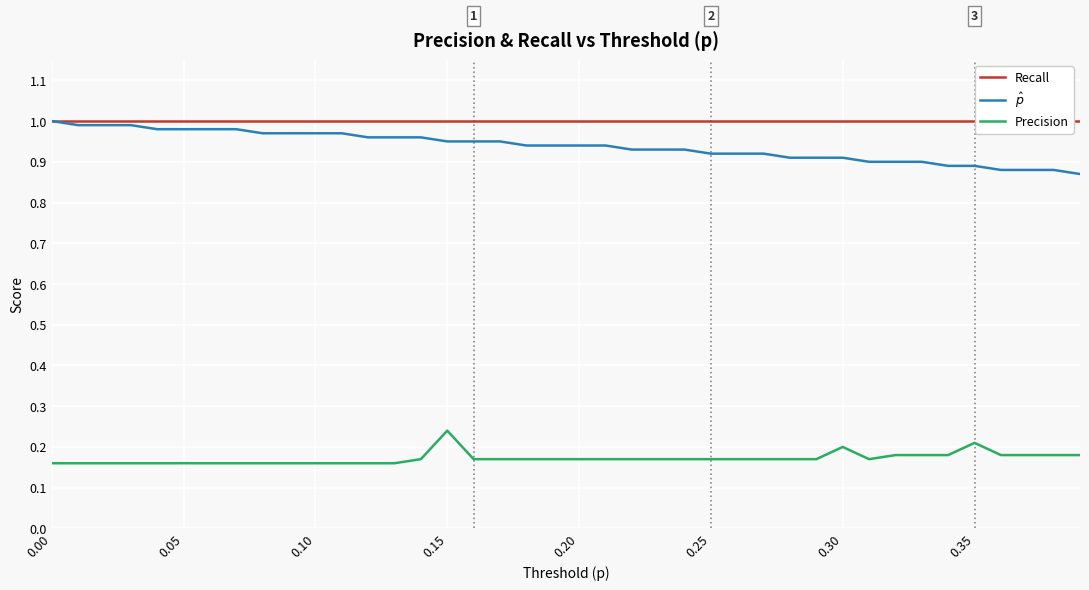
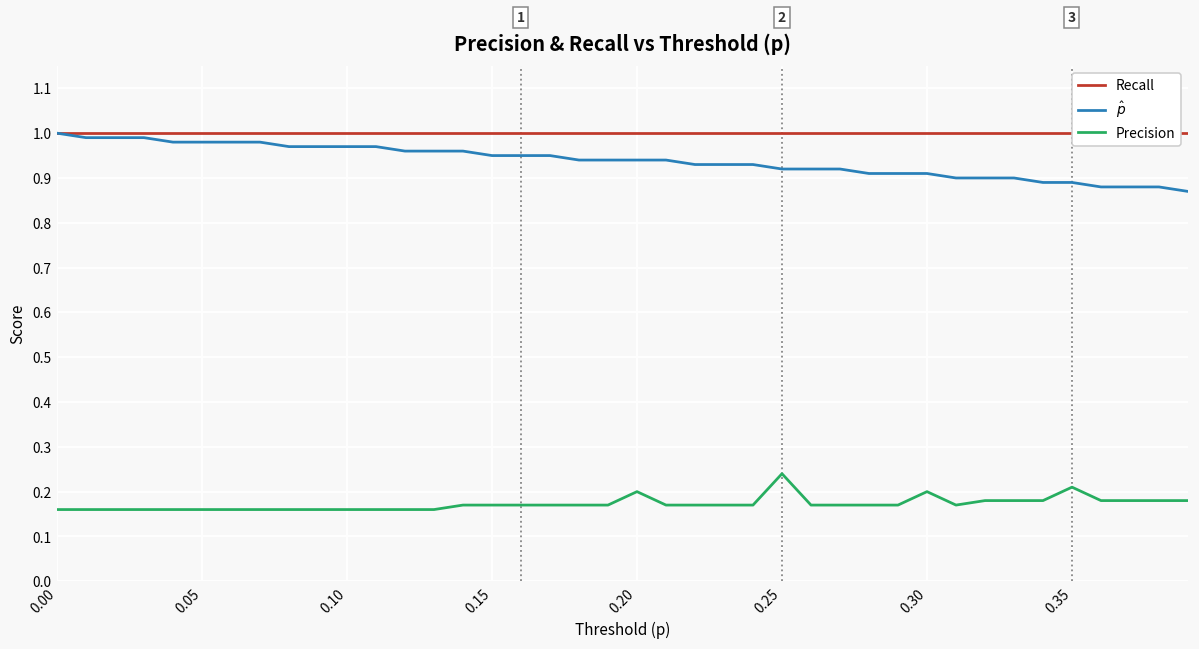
Precision, 0.15: 0.24 -> 0.17
Precision, 0.20: 0.17 -> 0.20
Precision, 0.25: 0.17 -> 0.24
